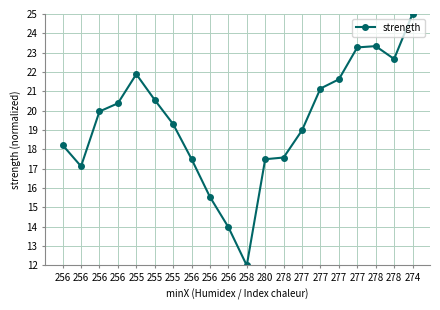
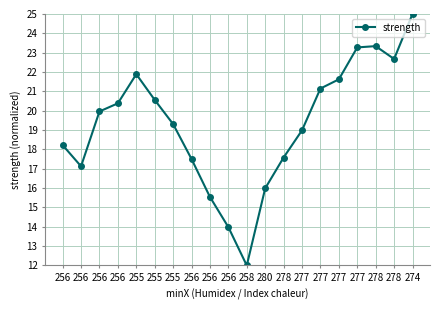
280: 17.5 -> 16.0
